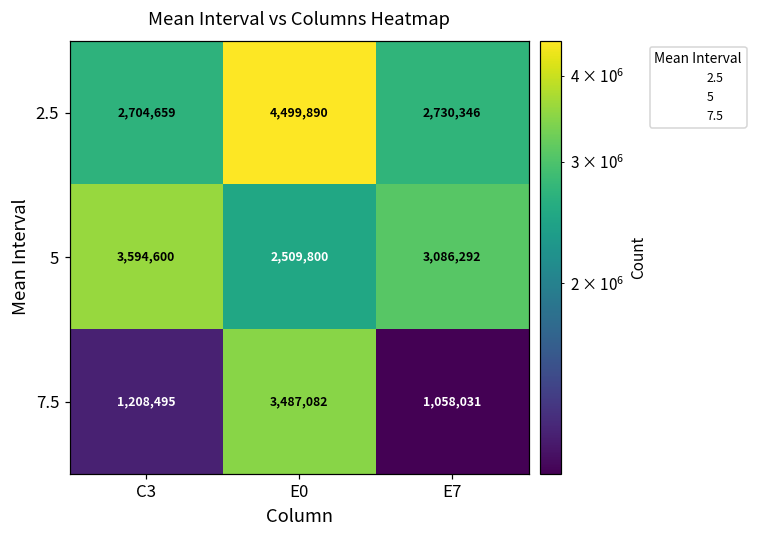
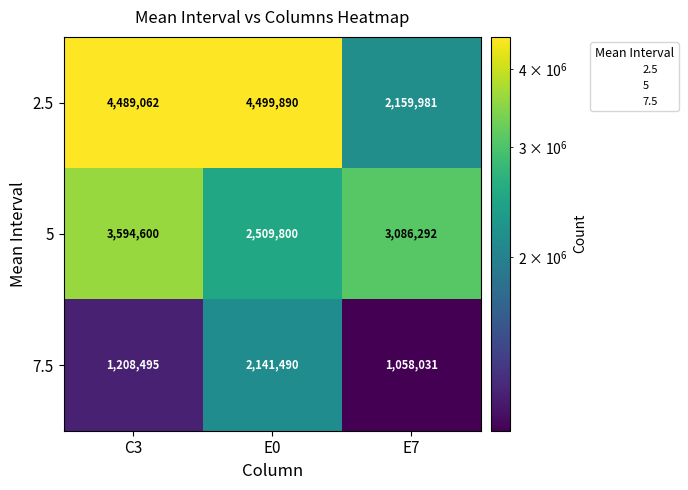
2.5, C3: 2,704,659 -> 4,489,062
2.5, E7: 2,730,346 -> 2,159,981
7.5, E0: 3,487,082 -> 2,141,490
